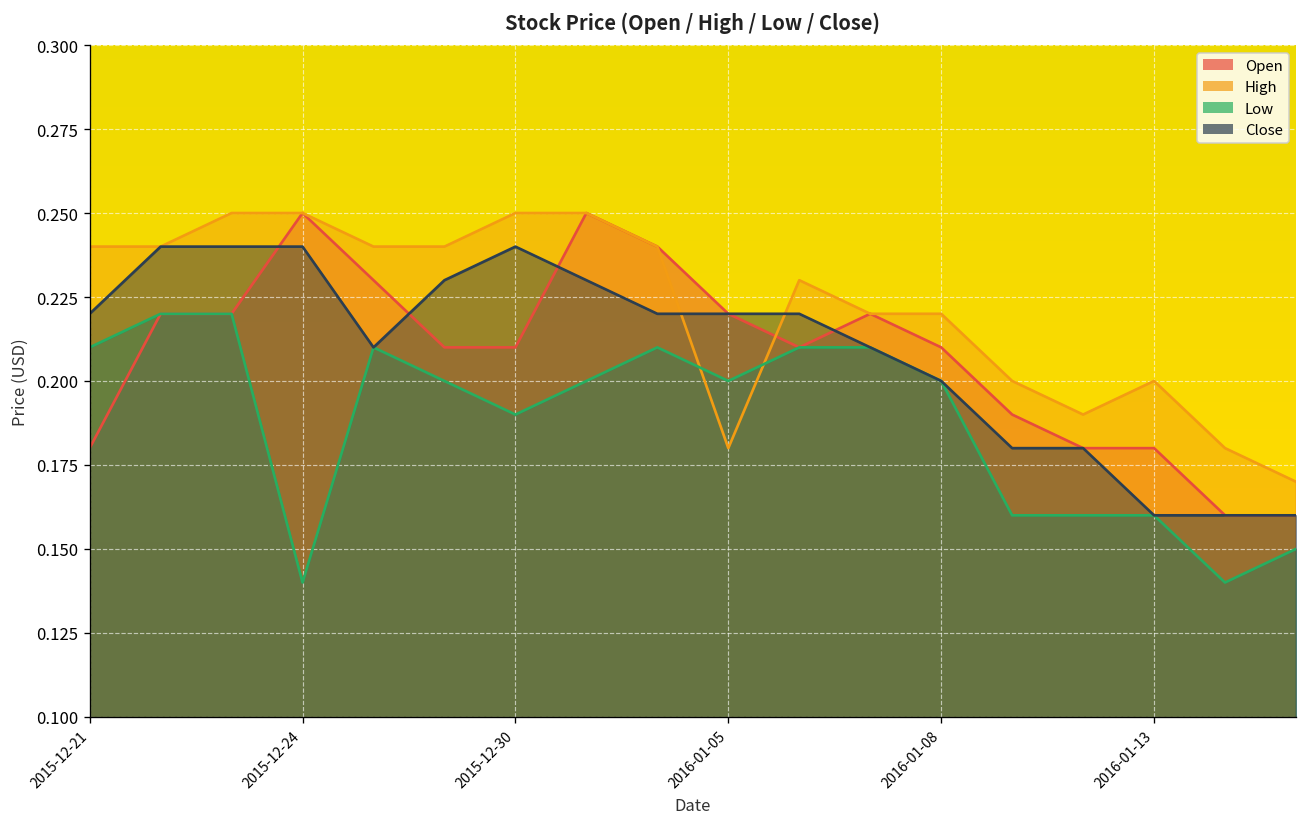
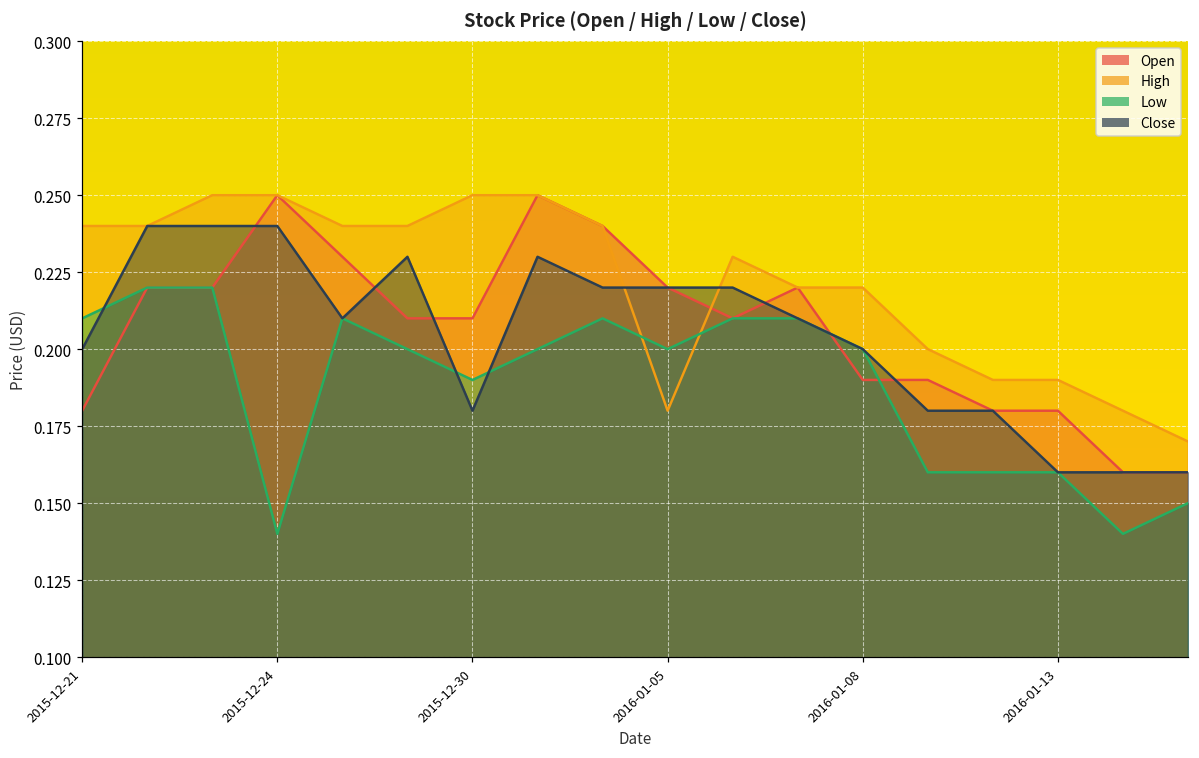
Close, 2015-12-21: 0.22 -> 0.20
Close, 2015-12-30: 0.24 -> 0.18
Open, 2016-01-08: 0.21 -> 0.19
High, 2016-01-13: 0.20 -> 0.19
